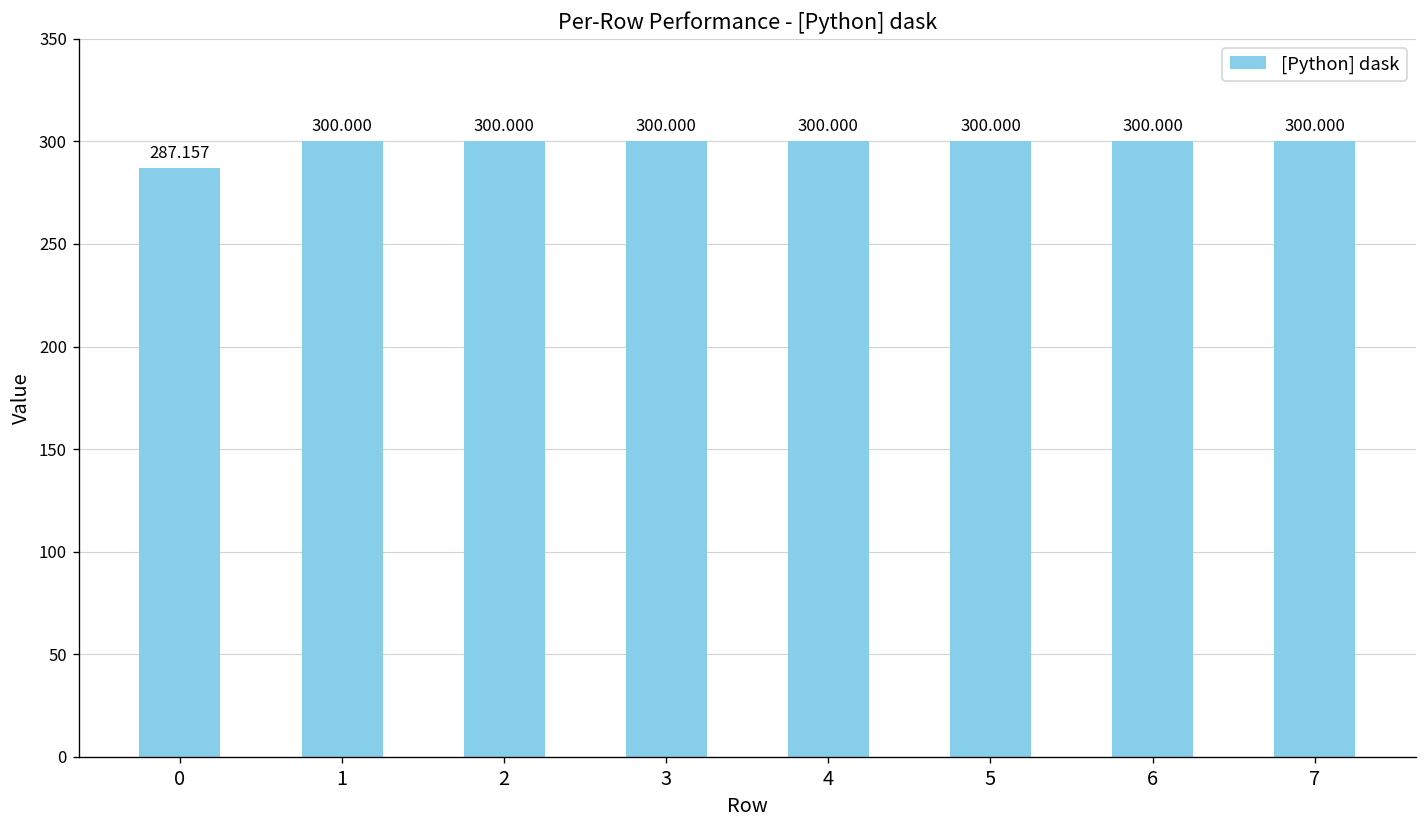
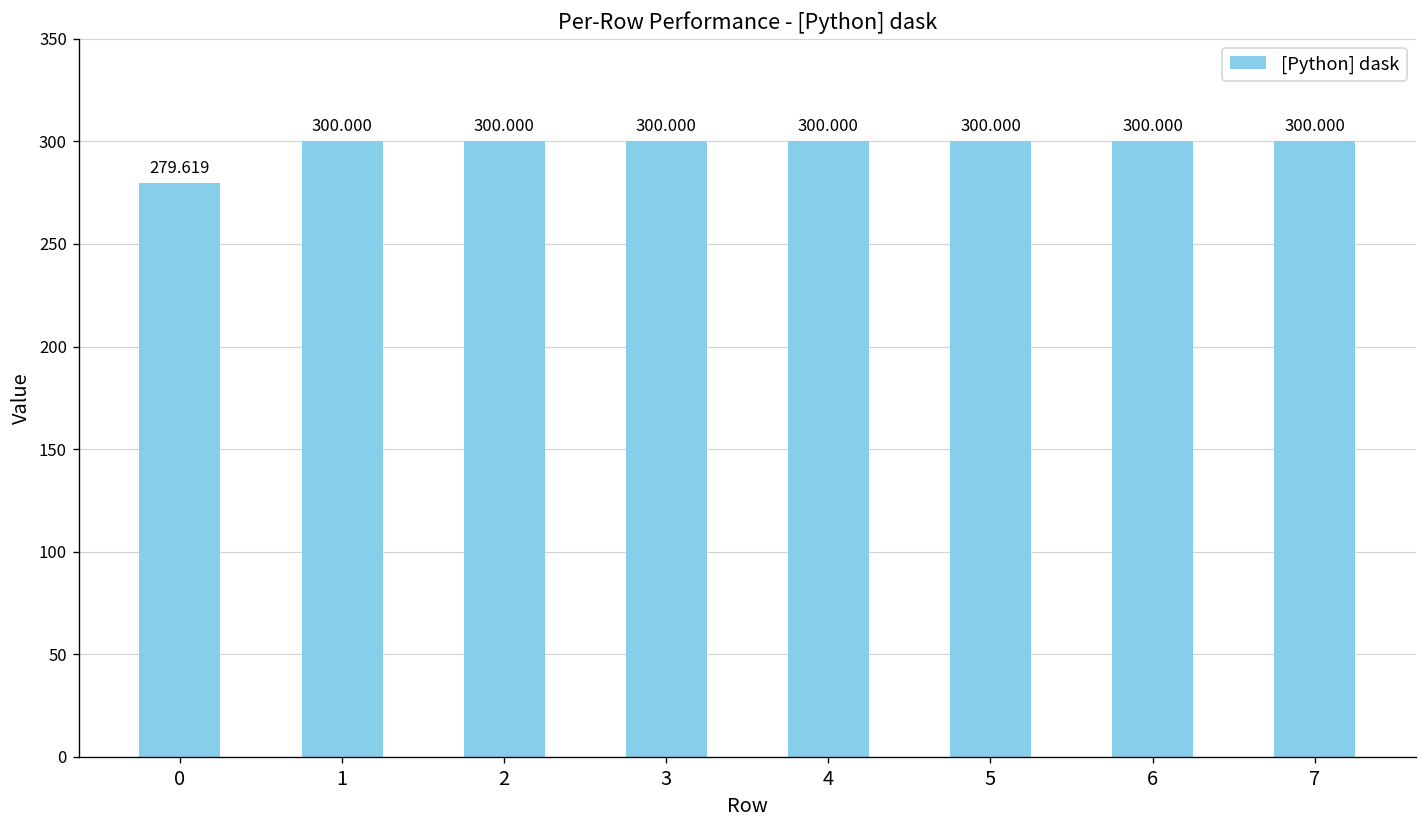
0: 287.157 -> 279.619
